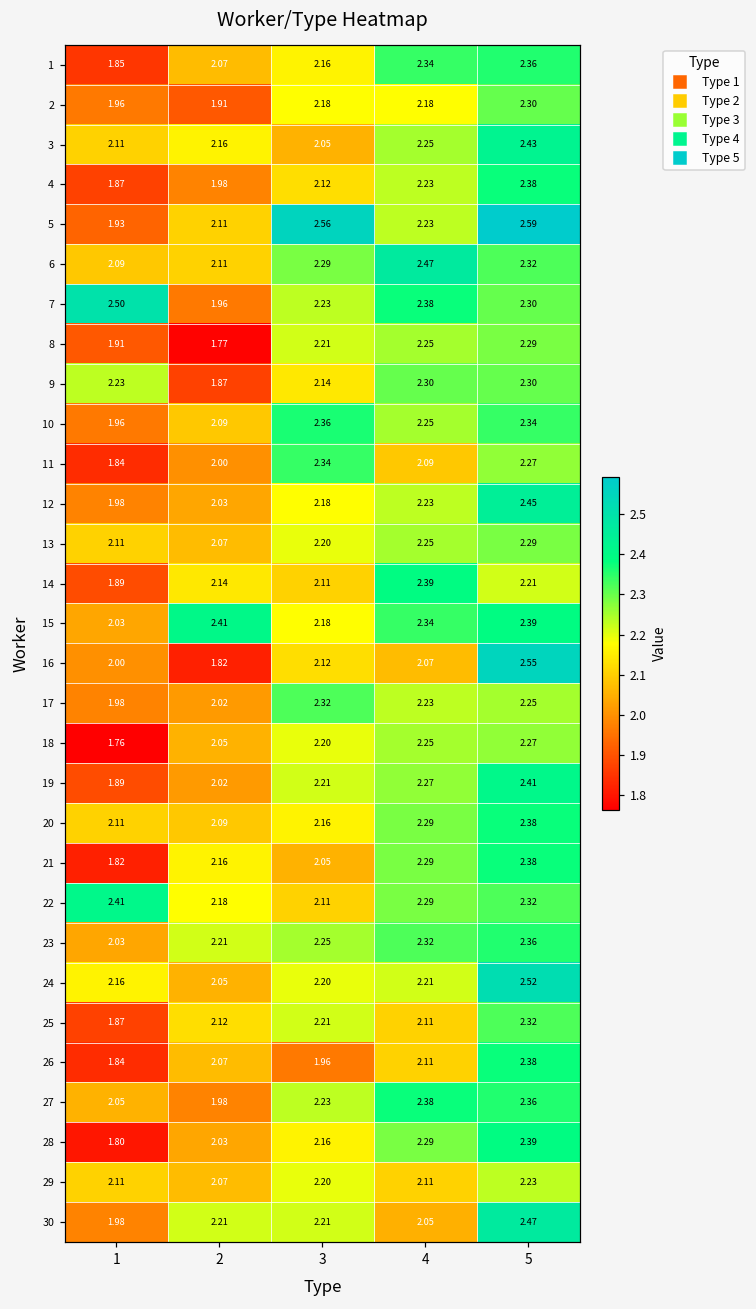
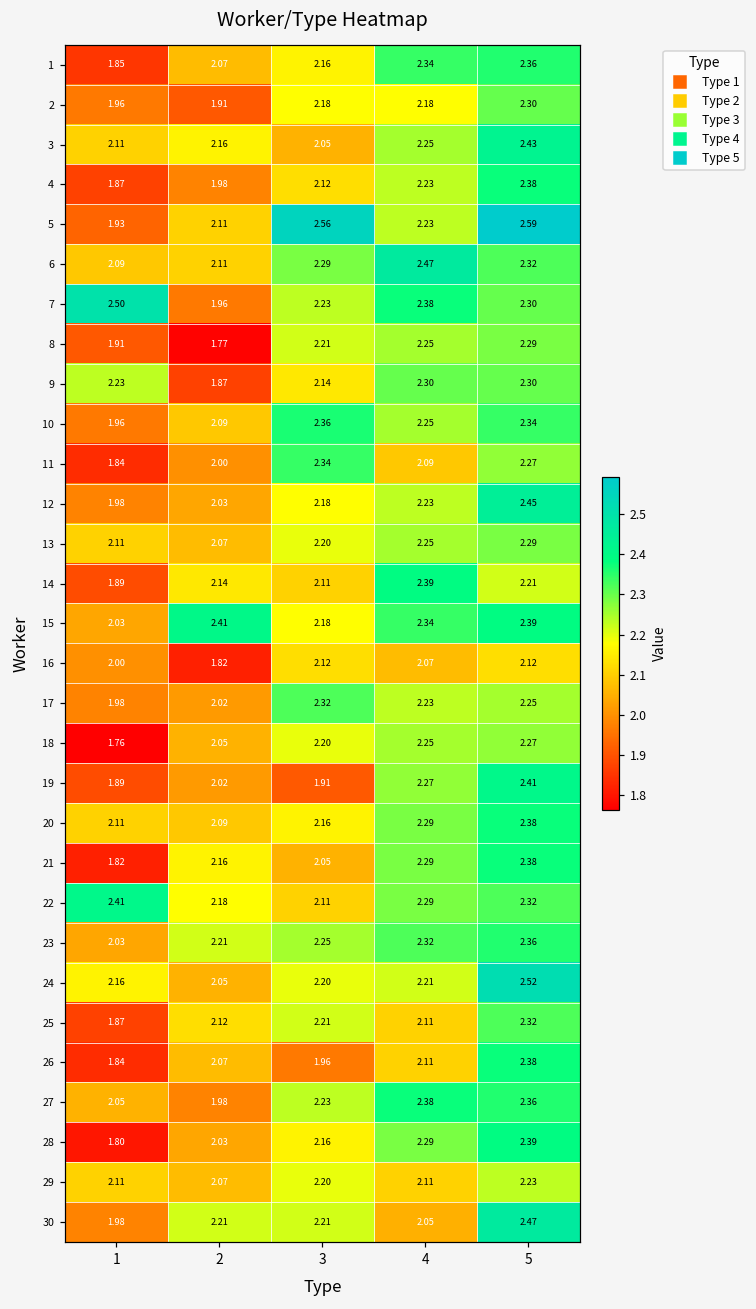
16, 5: 2.55 -> 2.12
19, 3: 2.21 -> 1.91
